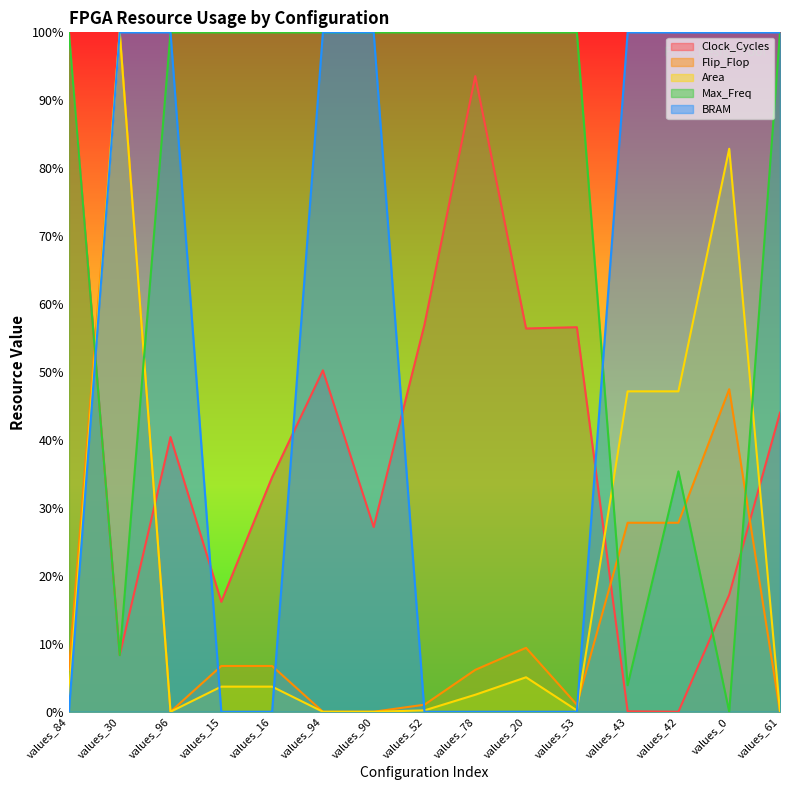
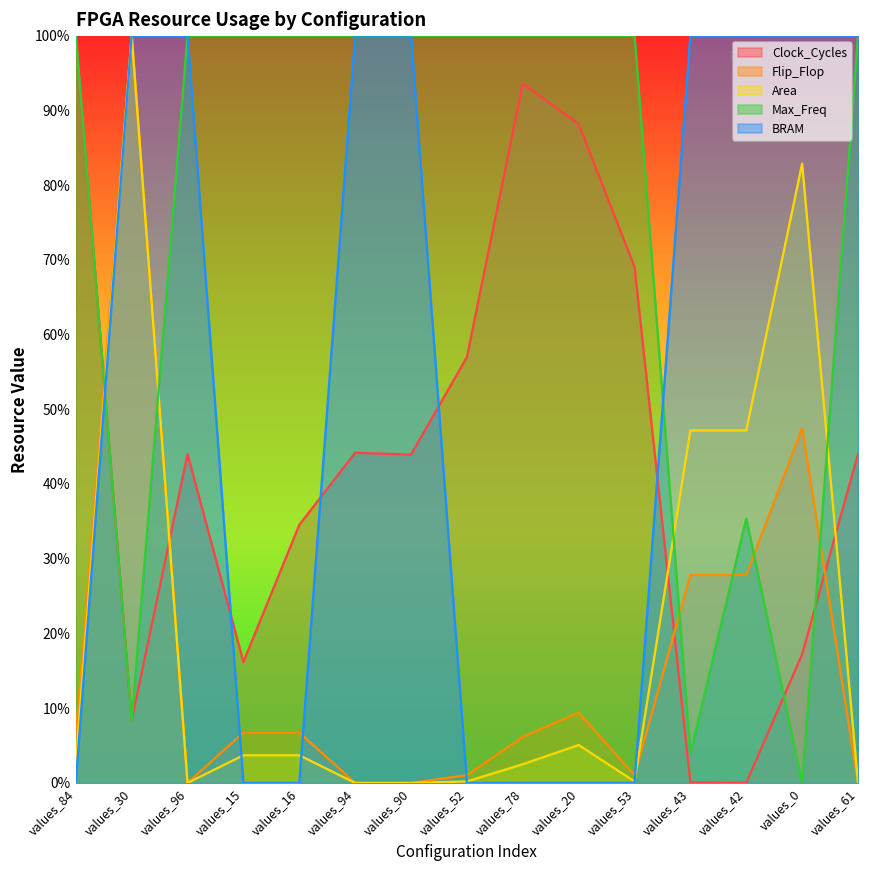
Clock_Cycles, values_96: 40% -> 44%
Clock_Cycles, values_94: 50% -> 44%
Clock_Cycles, values_90: 27% -> 44%
Clock_Cycles, values_20: 56% -> 88%
Clock_Cycles, values_53: 57% -> 69%
